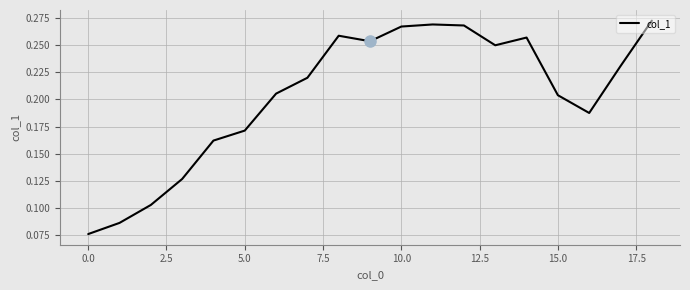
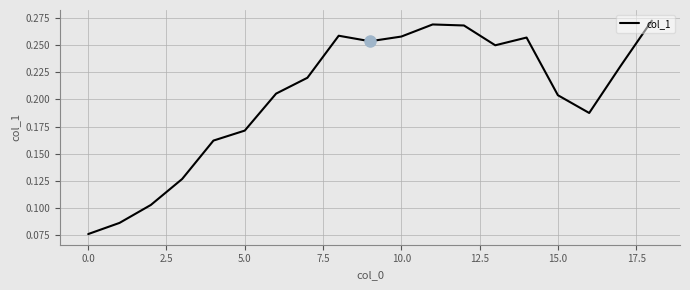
col_1, 10.0: 0.267 -> 0.258
